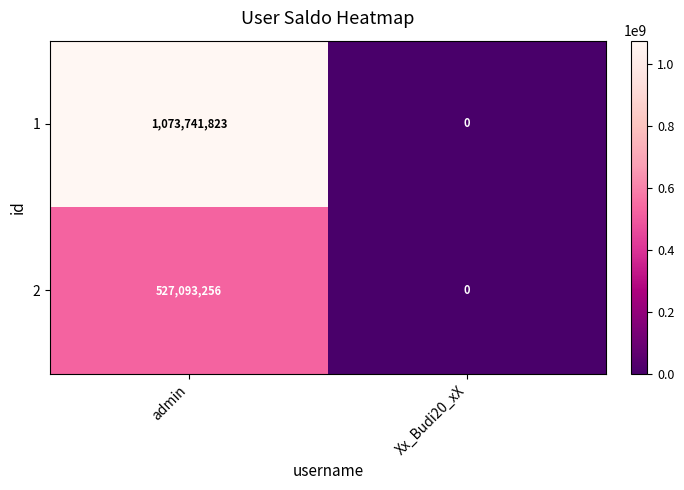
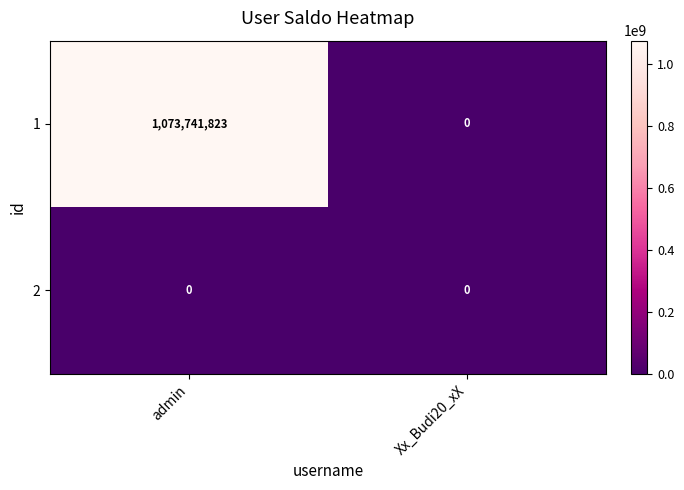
2, admin: 527,093,256 -> 0
